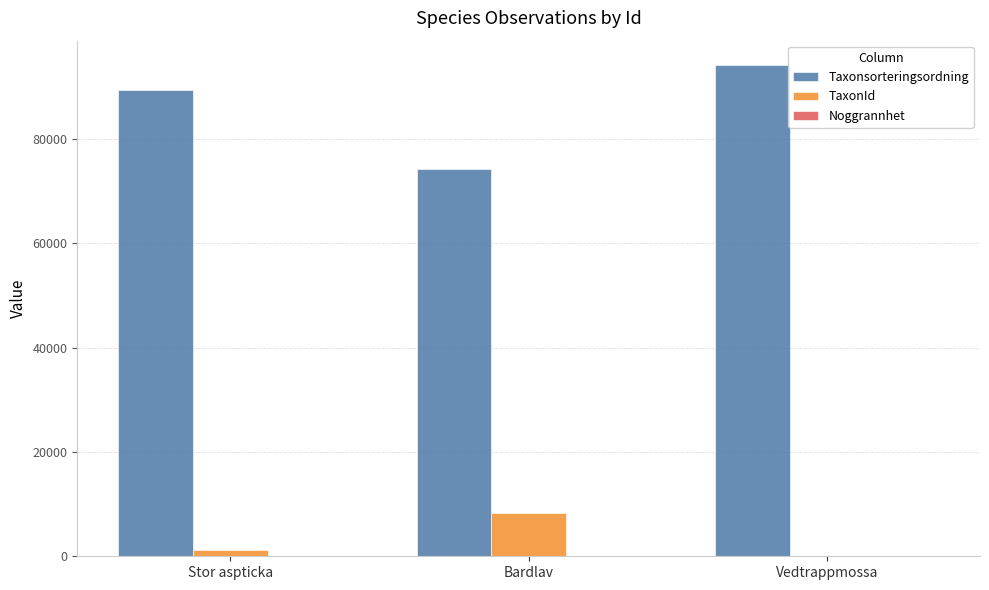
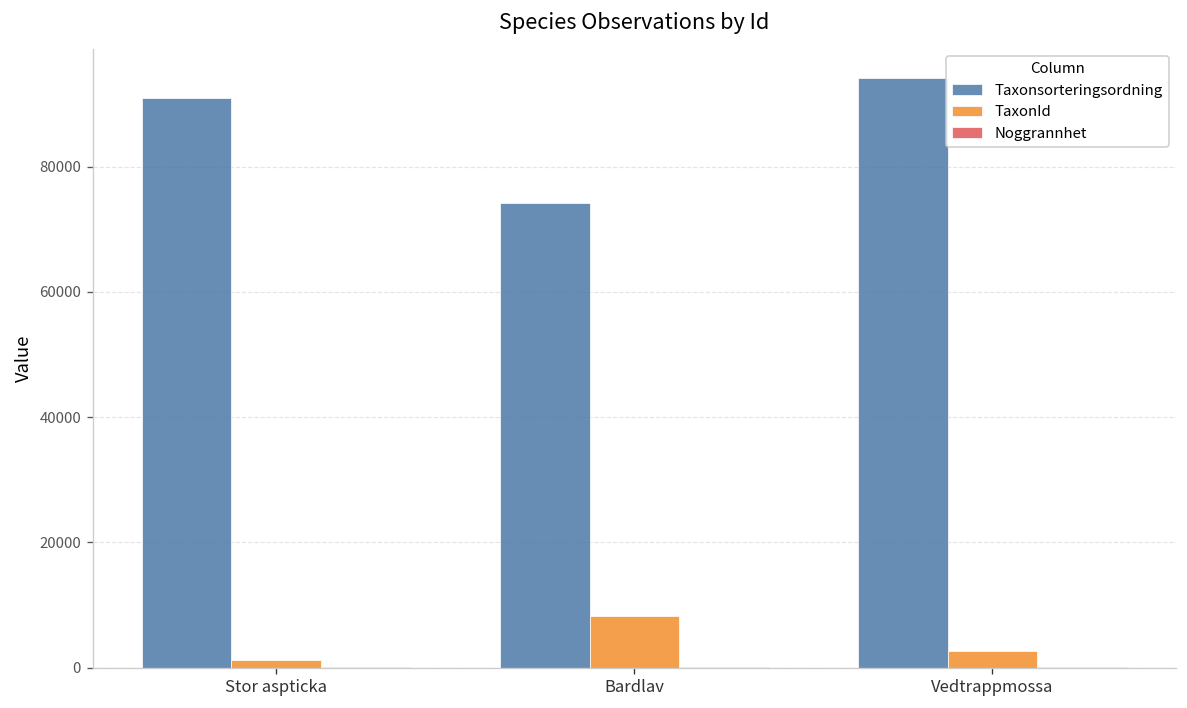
Taxonsorteringsordning, Stor aspticka: 89000 -> 91000
TaxonId, Vedtrappmossa: 0 -> 3000
